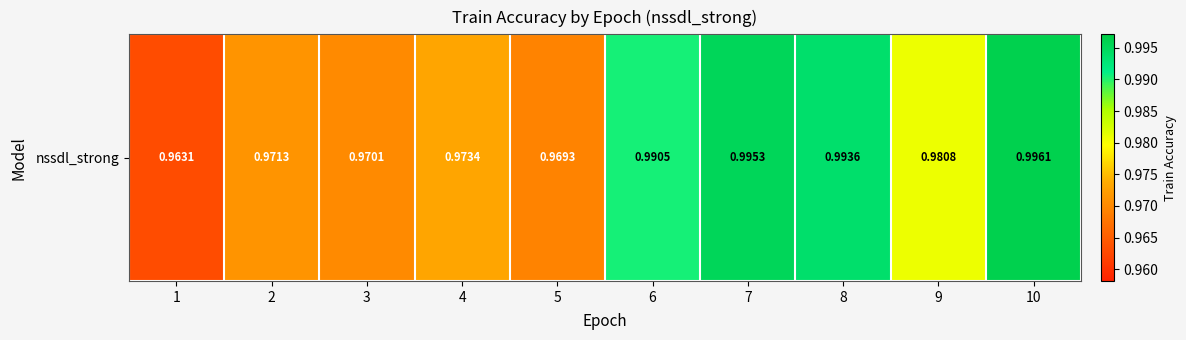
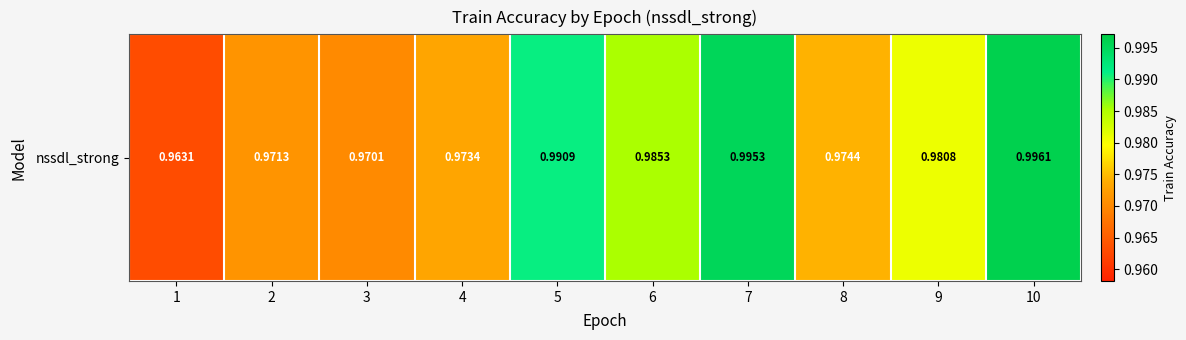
nssdl_strong, 5: 0.9693 -> 0.9909
nssdl_strong, 6: 0.9905 -> 0.9853
nssdl_strong, 8: 0.9936 -> 0.9744
